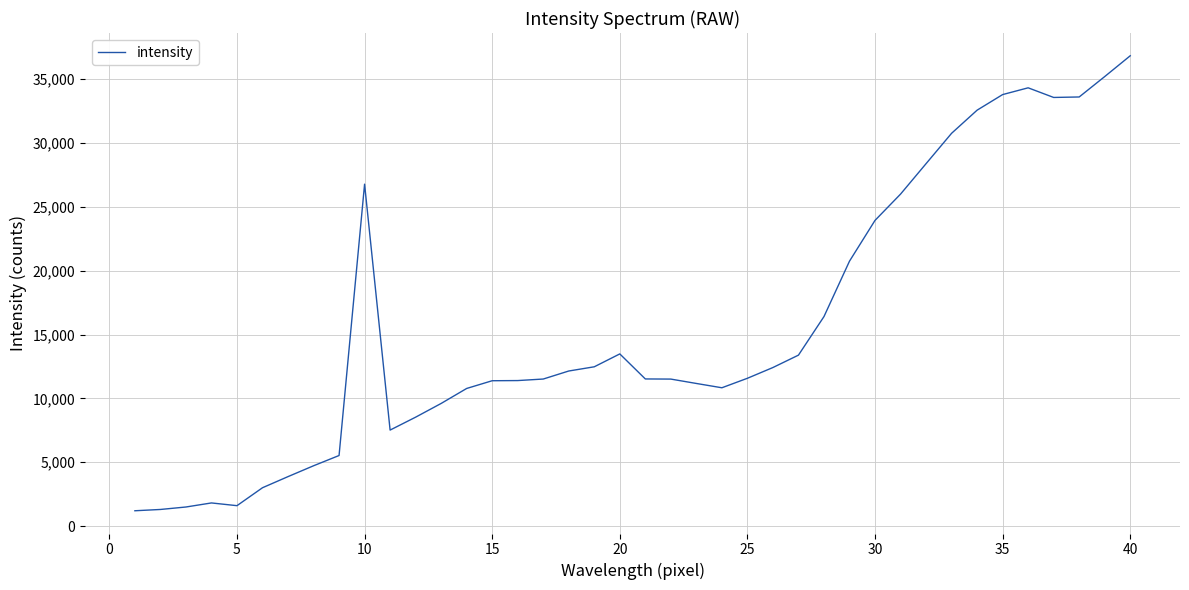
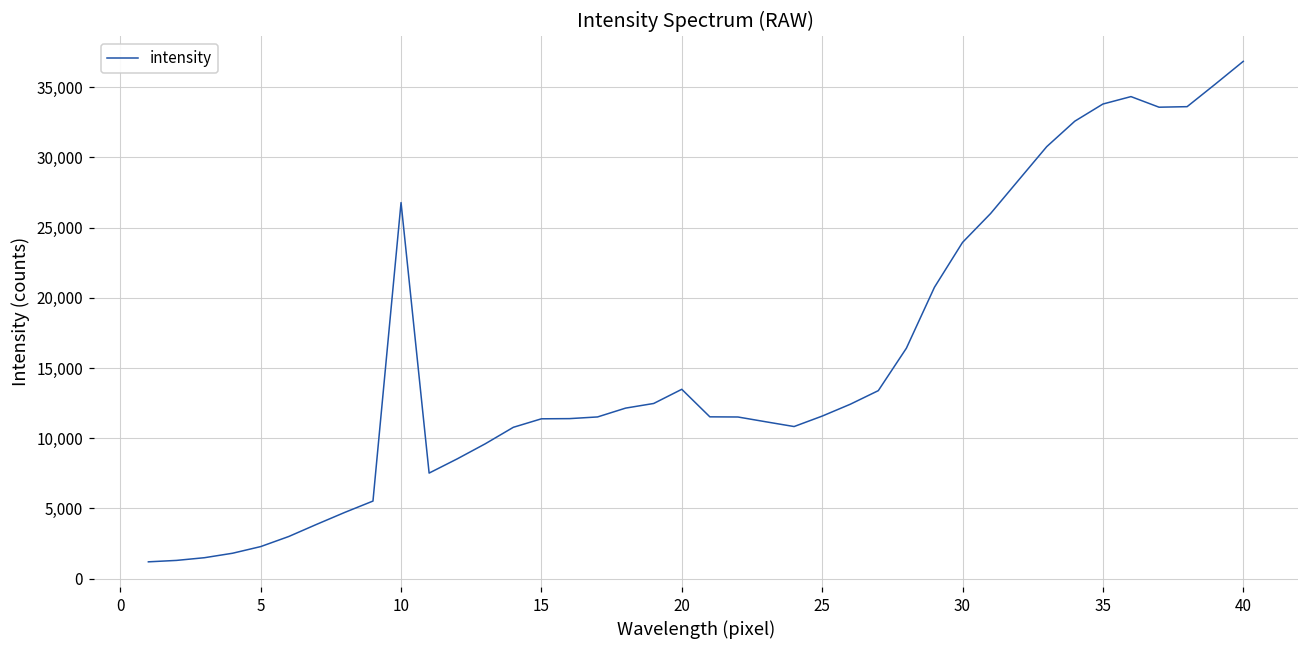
5: 1,600 -> 2,300
